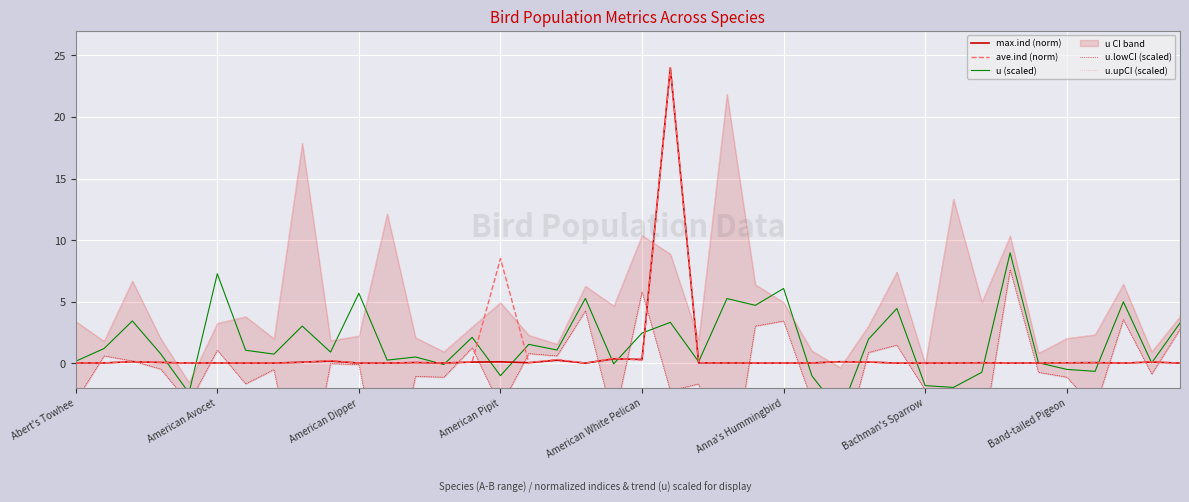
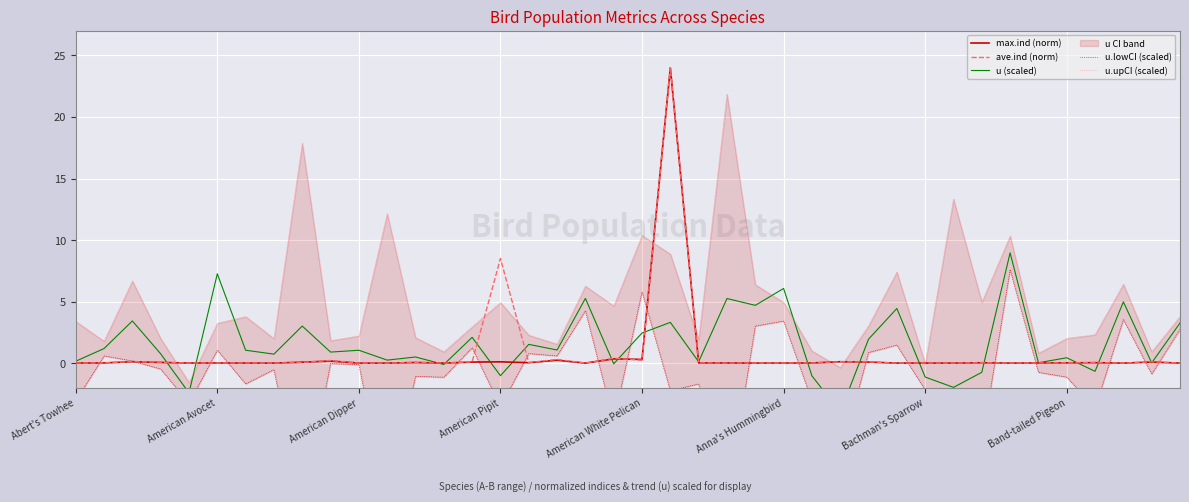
u (scaled), American Dipper: 5.7 -> 1.0
u (scaled), Bachman's Sparrow: -1.8 -> -1.1
u (scaled), Band-tailed Pigeon: -0.5 -> 0.4
